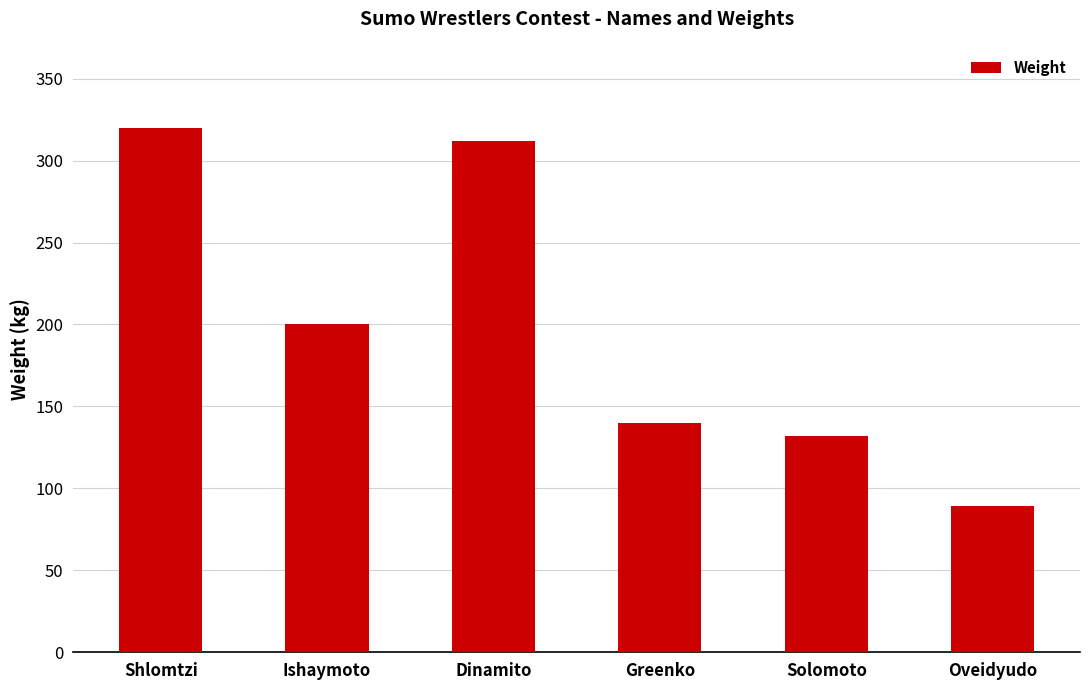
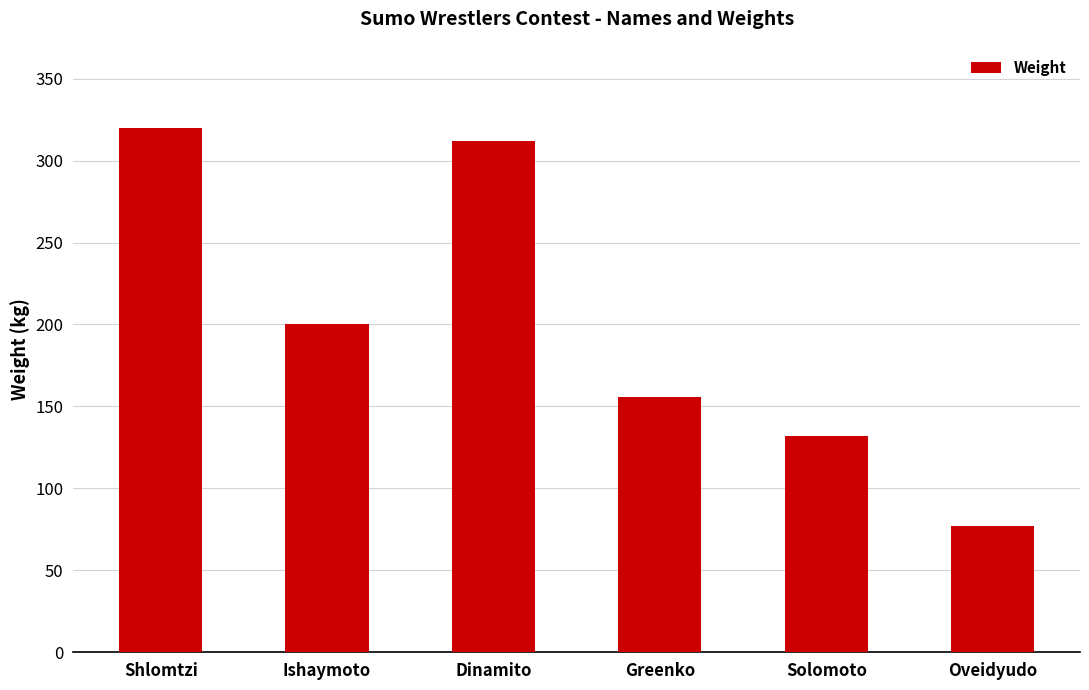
Greenko: 140 -> 156
Oveidyudo: 89 -> 77
